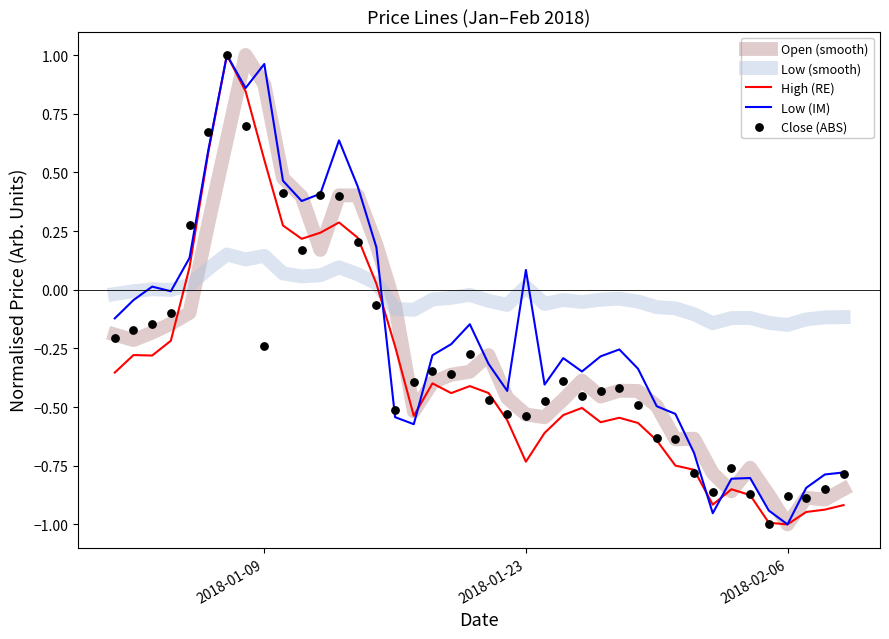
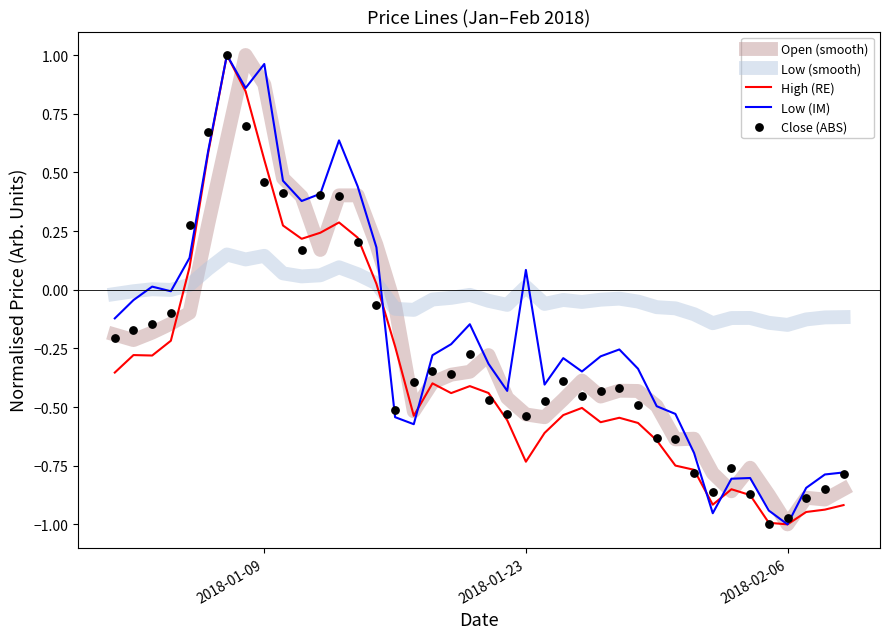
Close (ABS), 2018-01-09: -0.24 -> 0.46
Close (ABS), 2018-02-06: -0.88 -> -0.97
